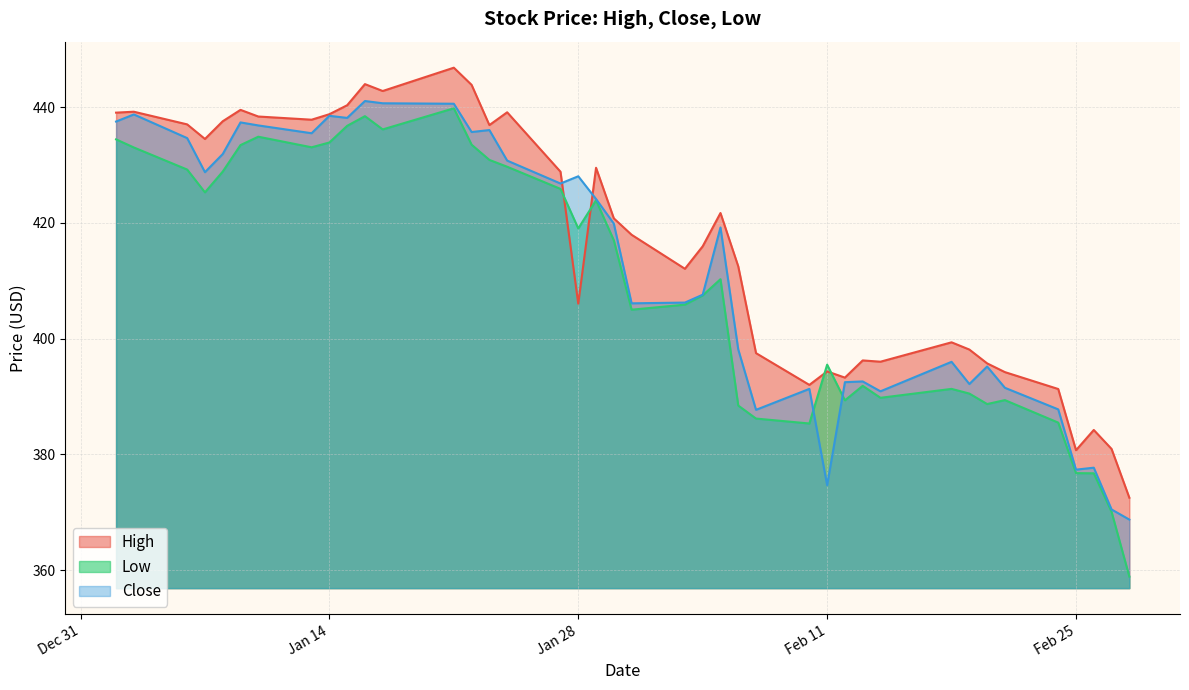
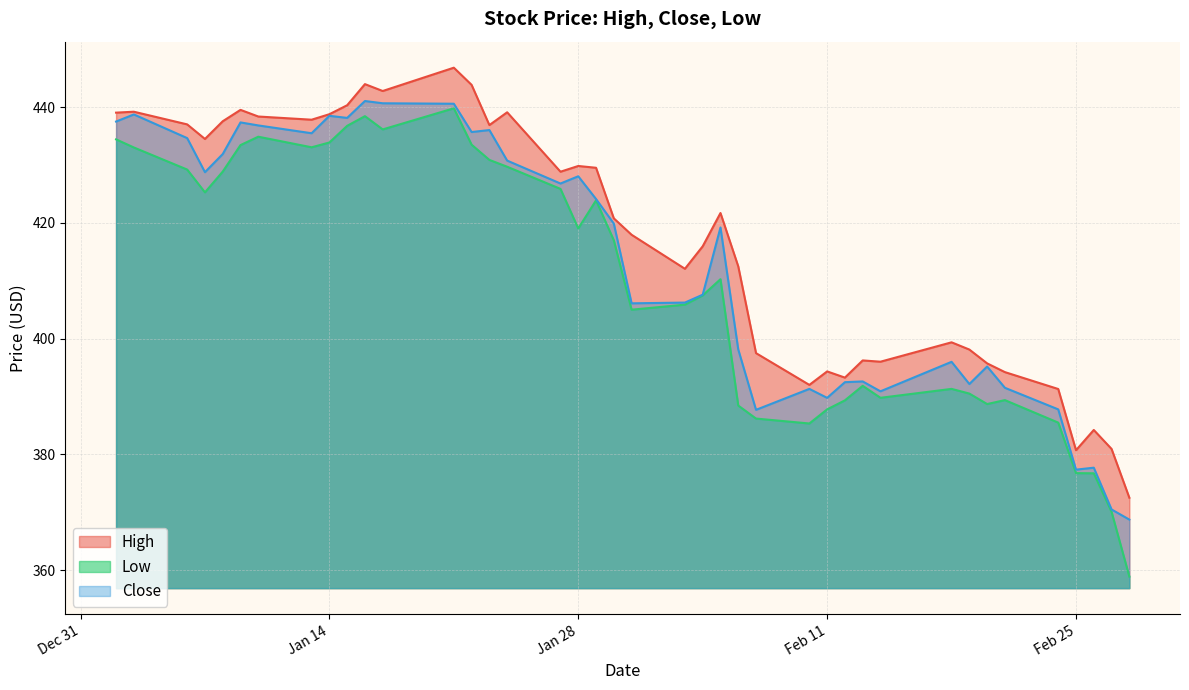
High, Jan 28: 406 -> 430
Low, Feb 11: 395 -> 388
Close, Feb 11: 375 -> 390
